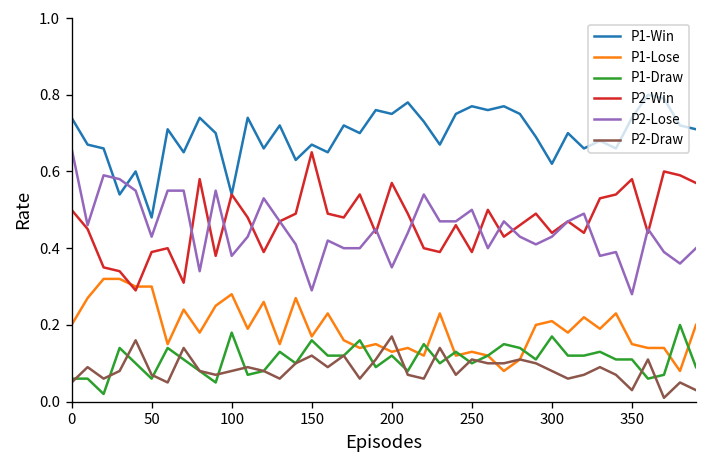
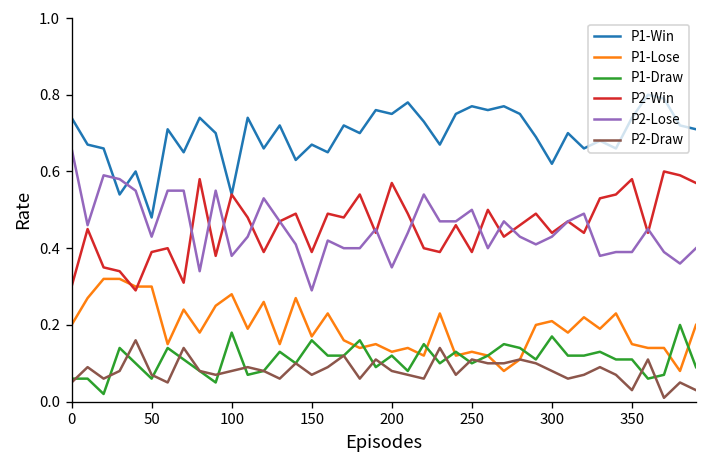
P2-Win, 0: 0.5 -> 0.3
P2-Win, 150: 0.65 -> 0.39
P2-Draw, 150: 0.12 -> 0.07
P2-Draw, 200: 0.17 -> 0.08
P2-Lose, 350: 0.28 -> 0.39
